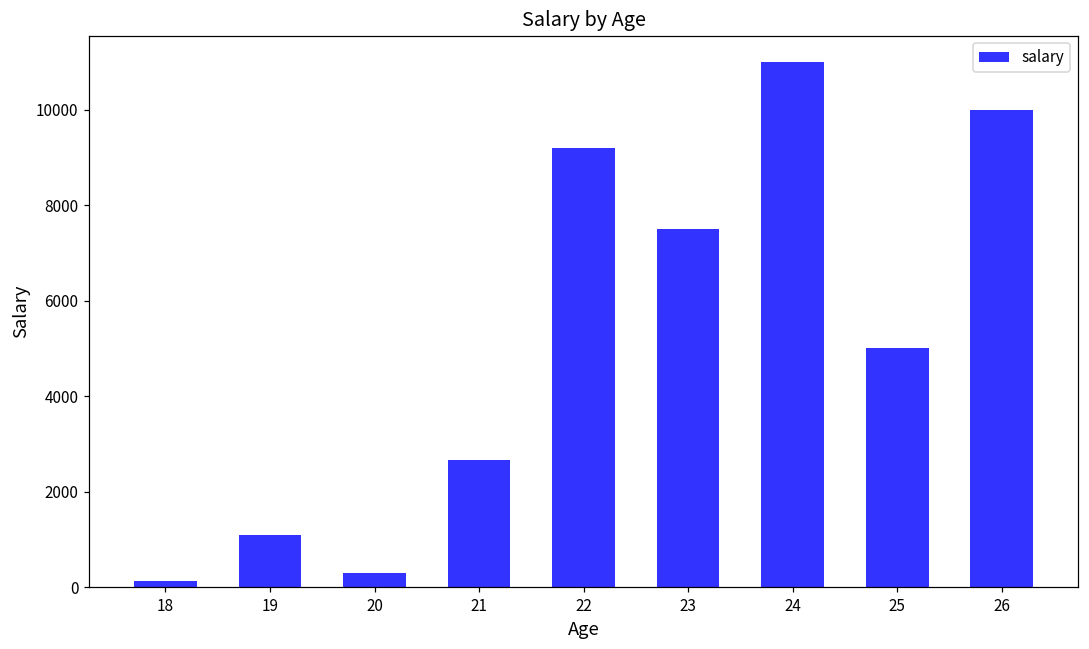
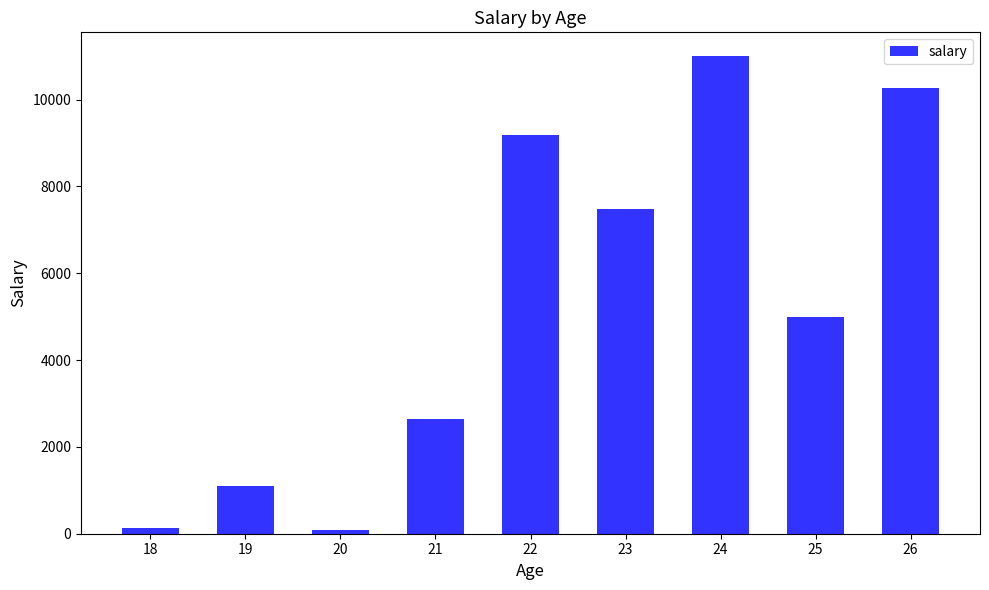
20: 300 -> 100
26: 10000 -> 10300
